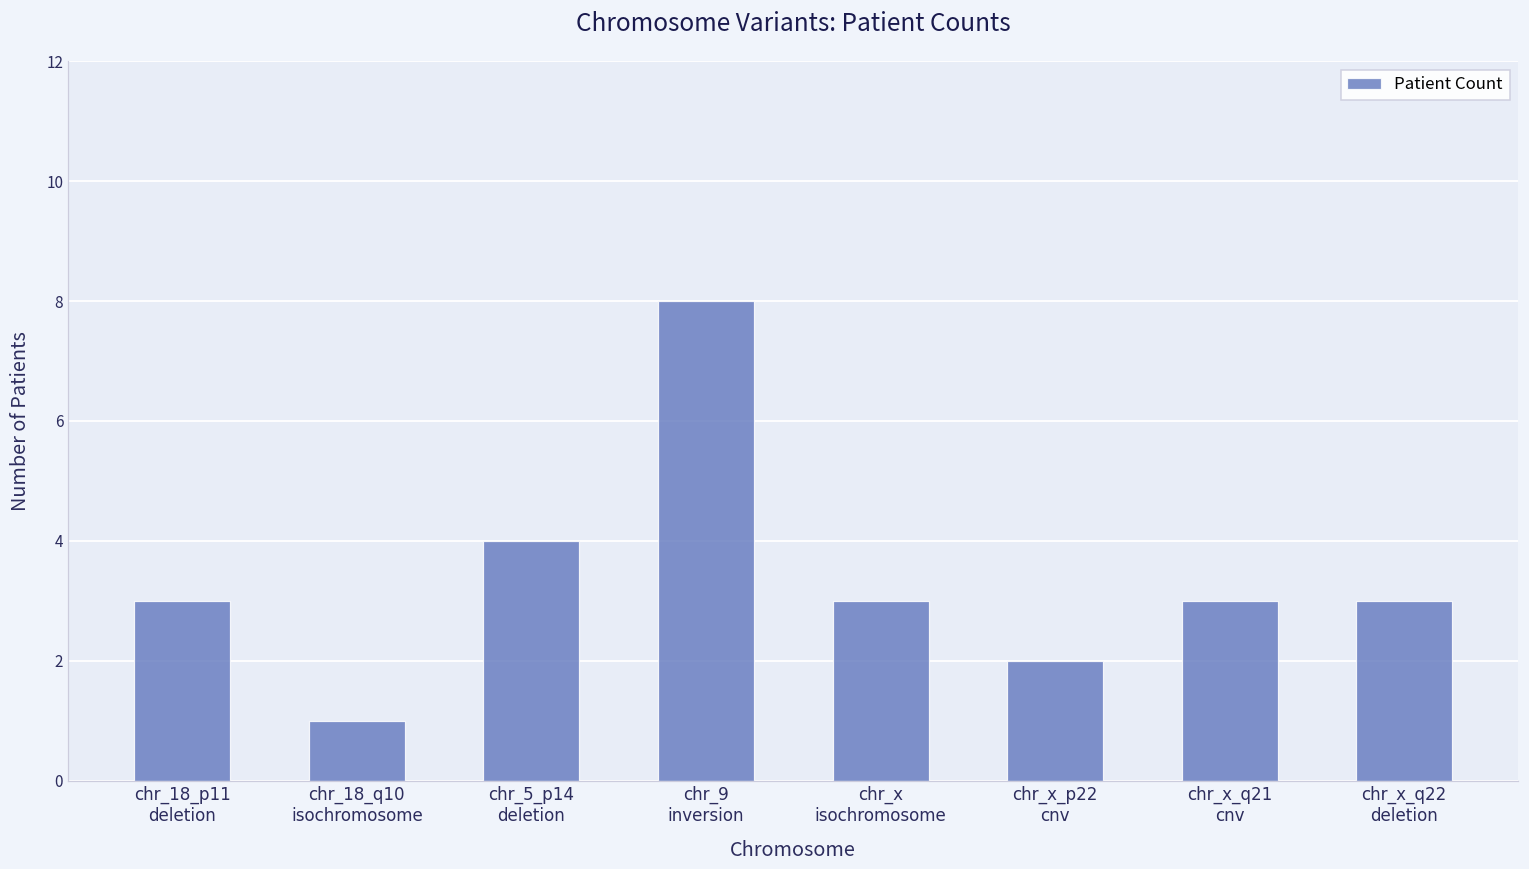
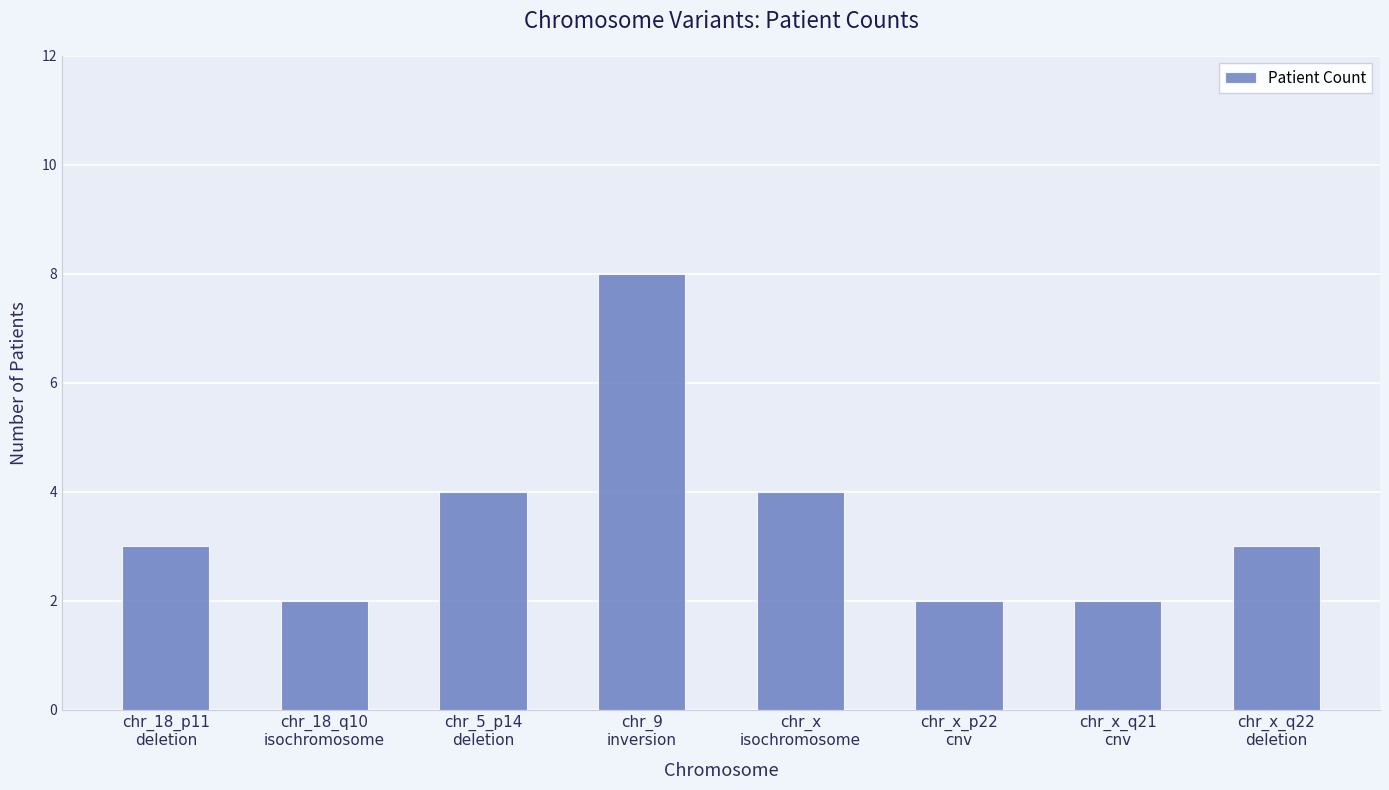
chr_18_q10 isochromosome: 1 -> 2
chr_x isochromosome: 3 -> 4
chr_x_q21 cnv: 3 -> 2
